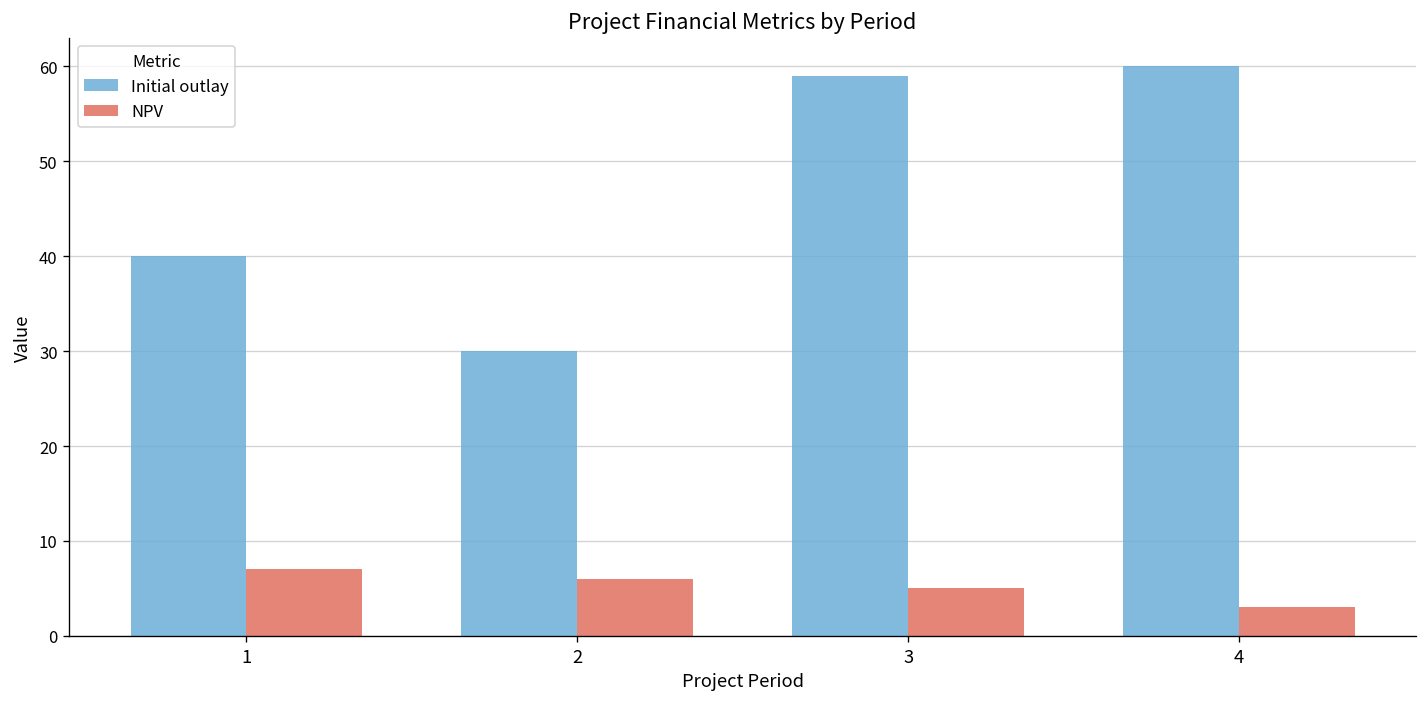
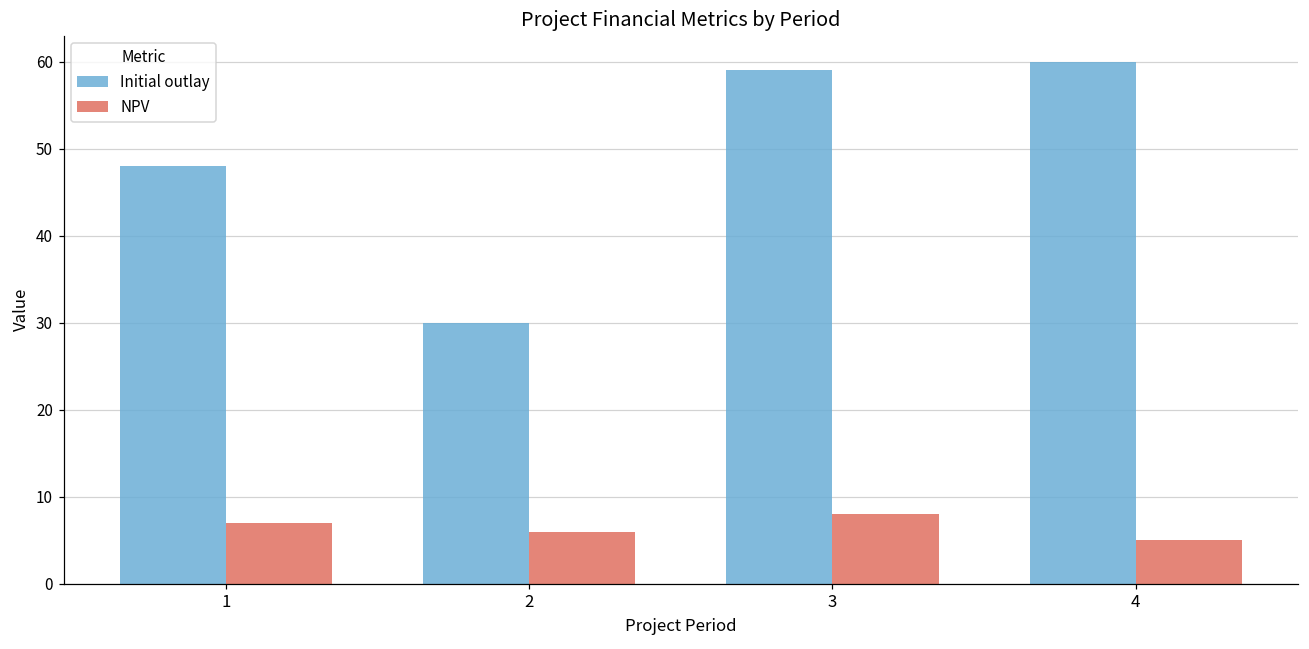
Initial outlay, 1: 40 -> 48
NPV, 3: 5 -> 8
NPV, 4: 3 -> 5
